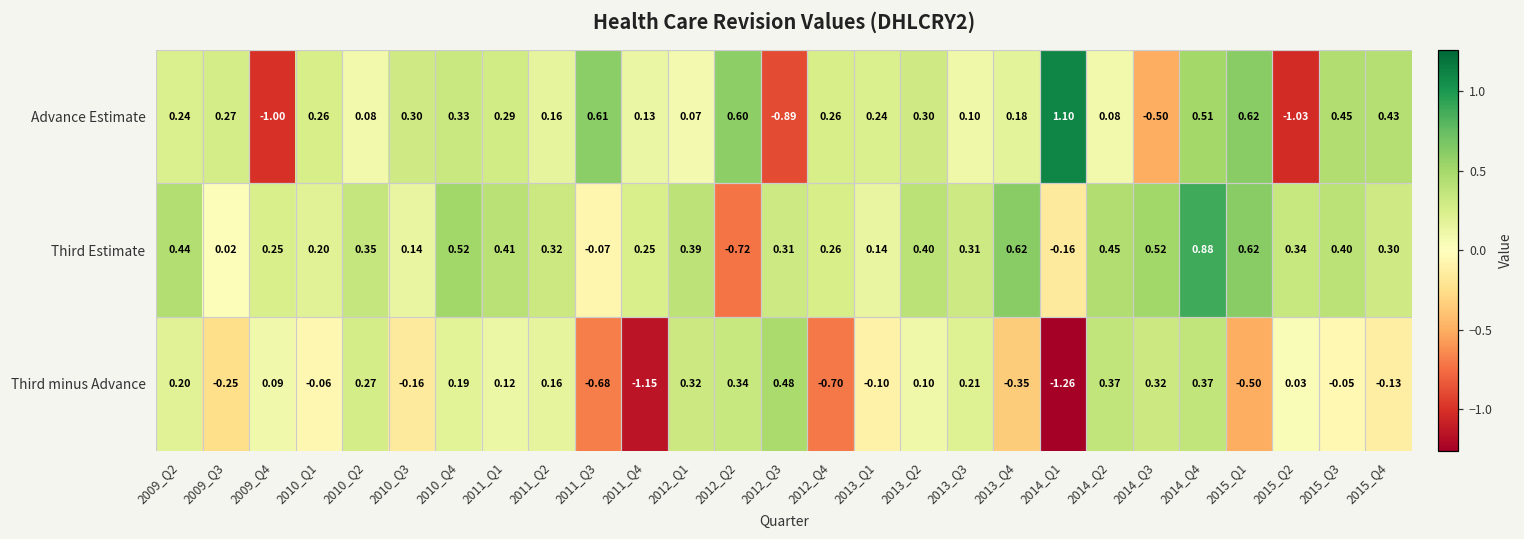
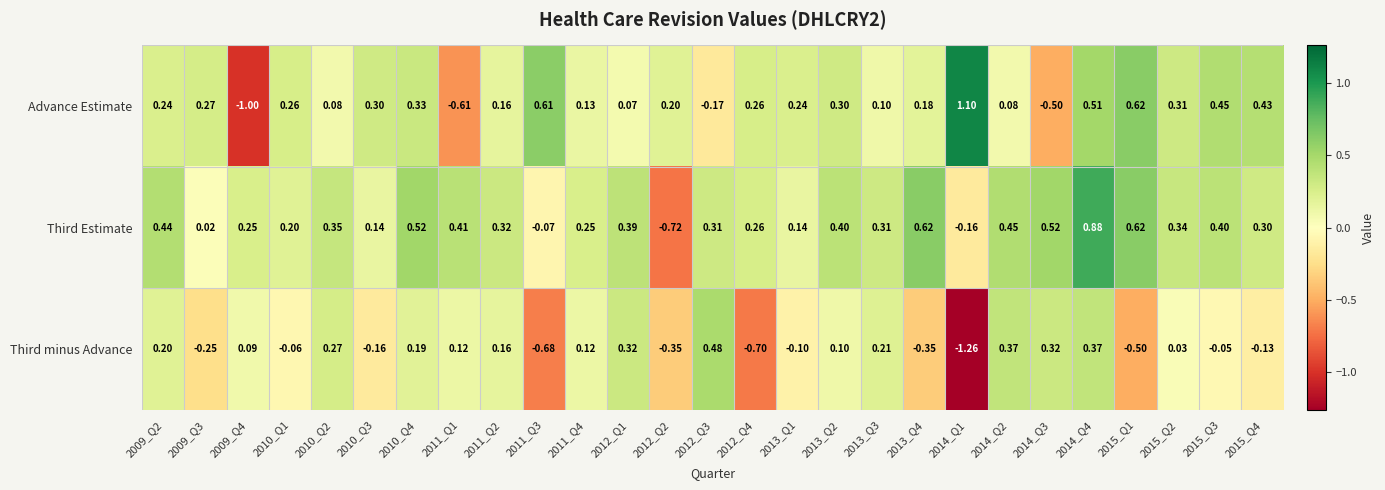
Advance Estimate, 2011_Q1: 0.29 -> -0.61
Advance Estimate, 2012_Q2: 0.60 -> 0.20
Advance Estimate, 2012_Q3: -0.89 -> -0.17
Advance Estimate, 2015_Q2: -1.03 -> 0.31
Third minus Advance, 2011_Q4: -1.15 -> 0.12
Third minus Advance, 2012_Q2: 0.34 -> -0.35
